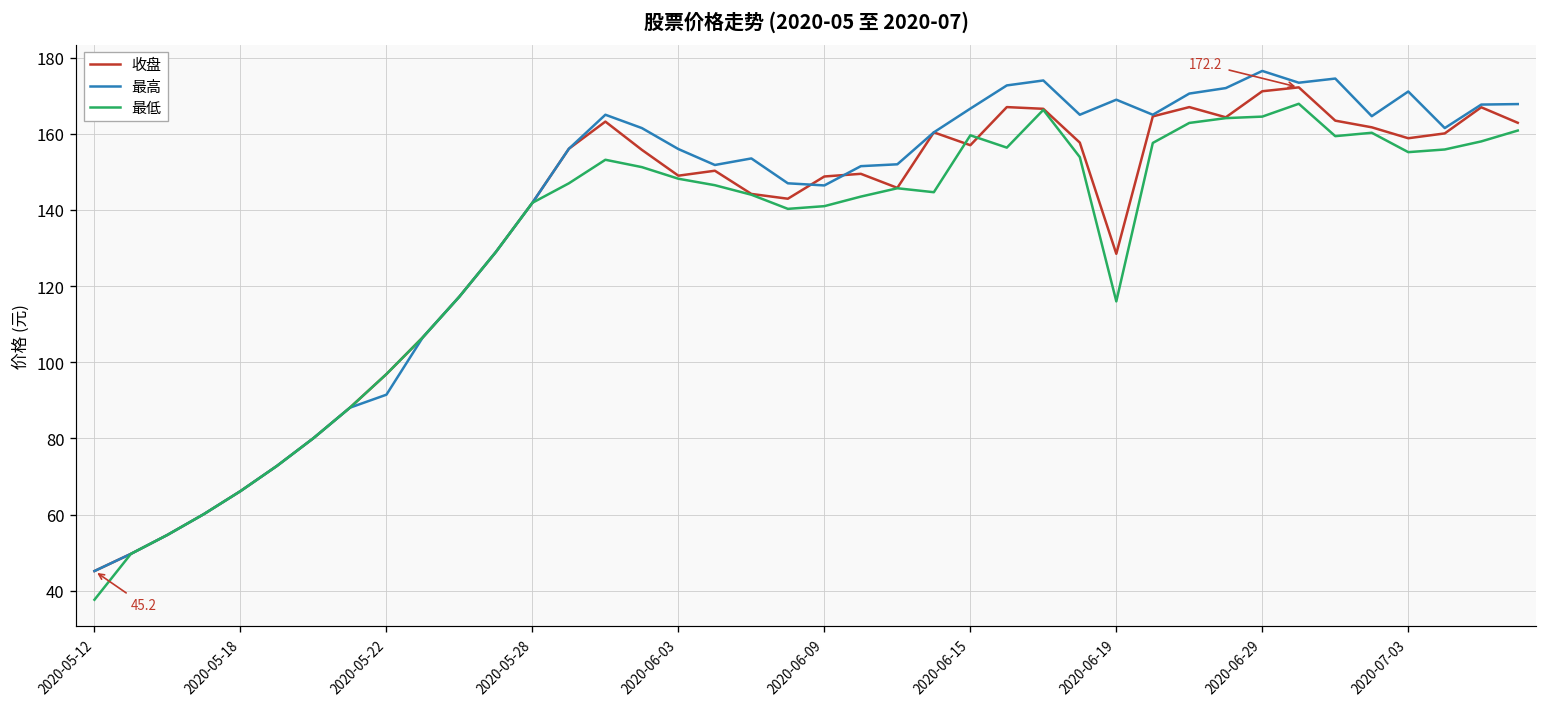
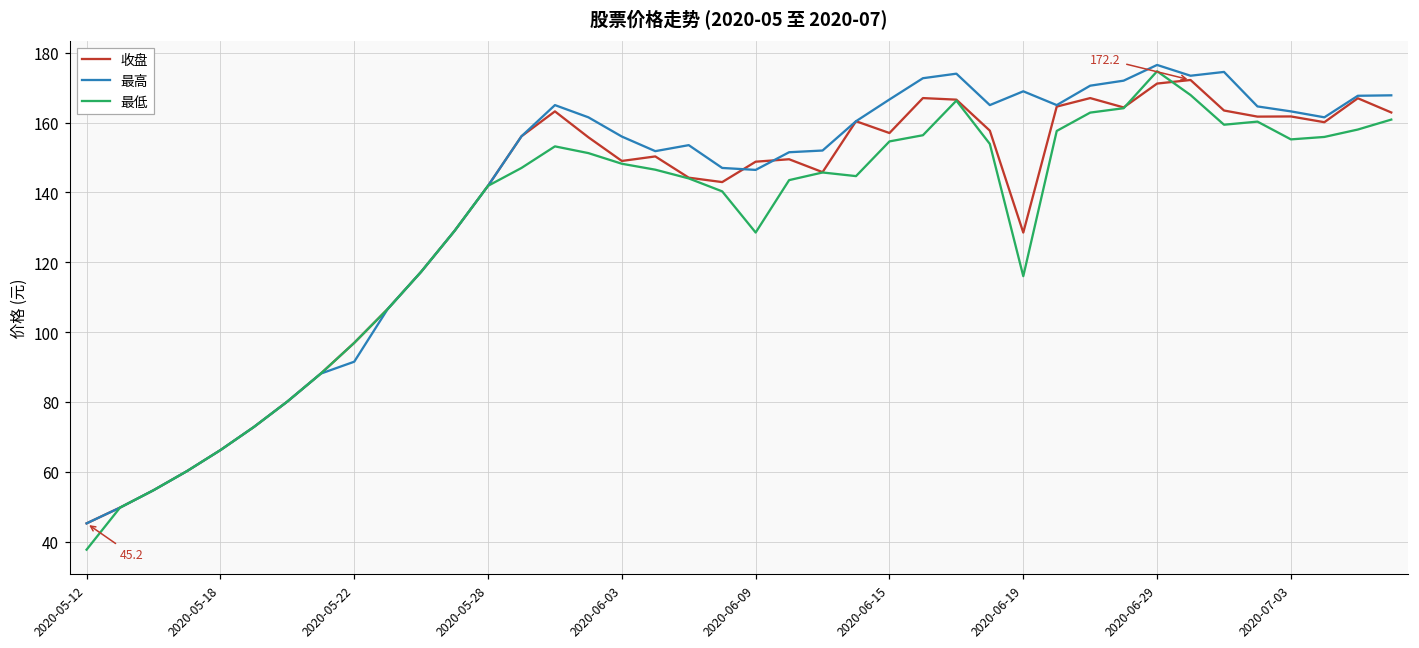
最低, 2020-06-09: 141 -> 129
最低, 2020-06-15: 160 -> 155
最低, 2020-06-29: 165 -> 175
收盘, 2020-07-03: 159 -> 162
最高, 2020-07-03: 171 -> 163
